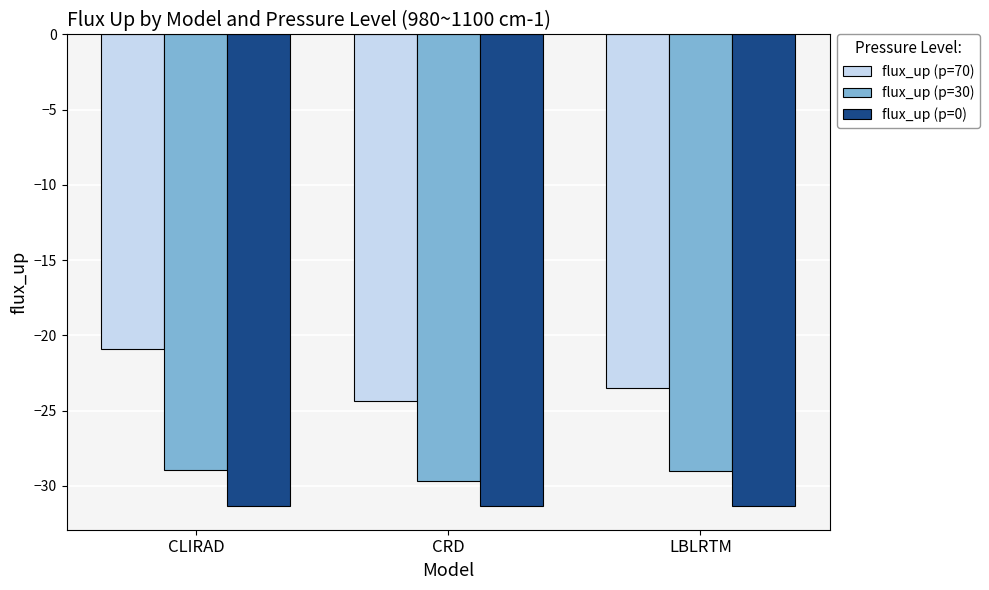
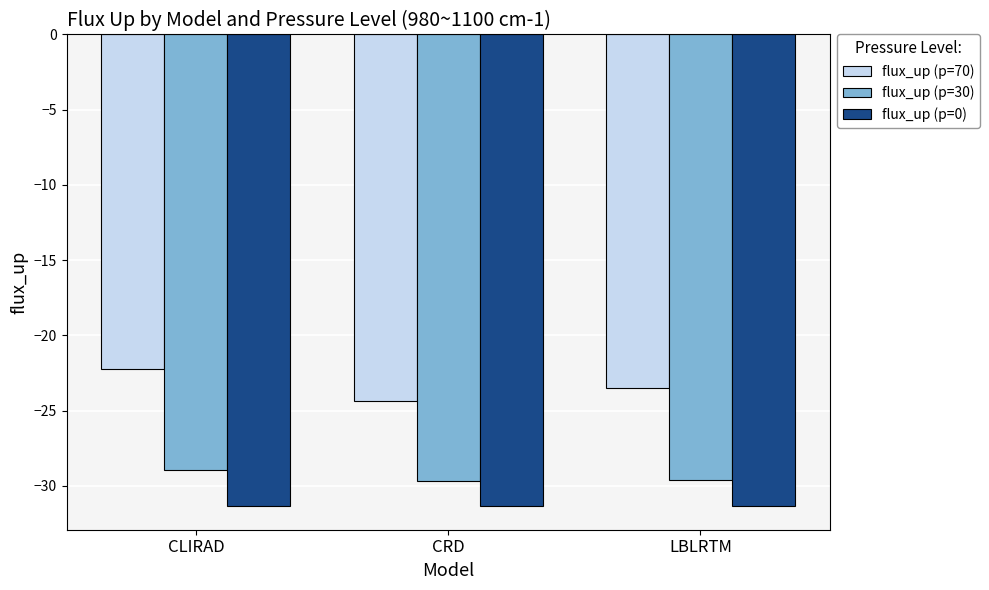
flux_up (p=70), CLIRAD: -20.9 -> -22.2
flux_up (p=30), LBLRTM: -29.0 -> -29.6
